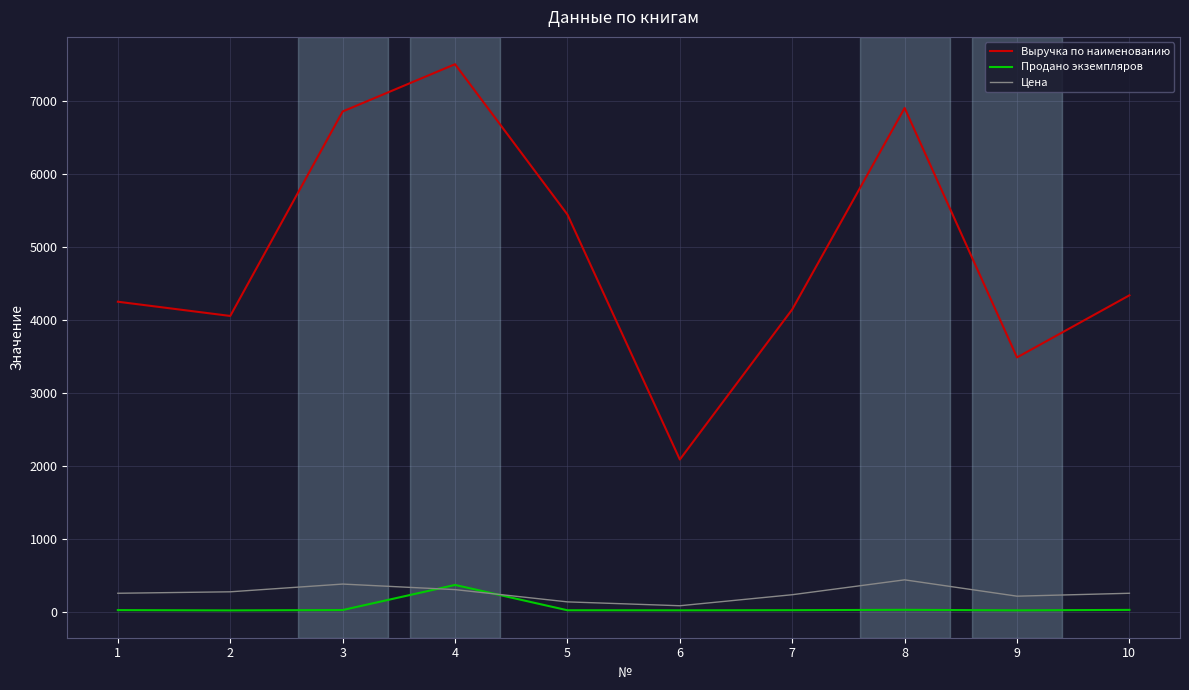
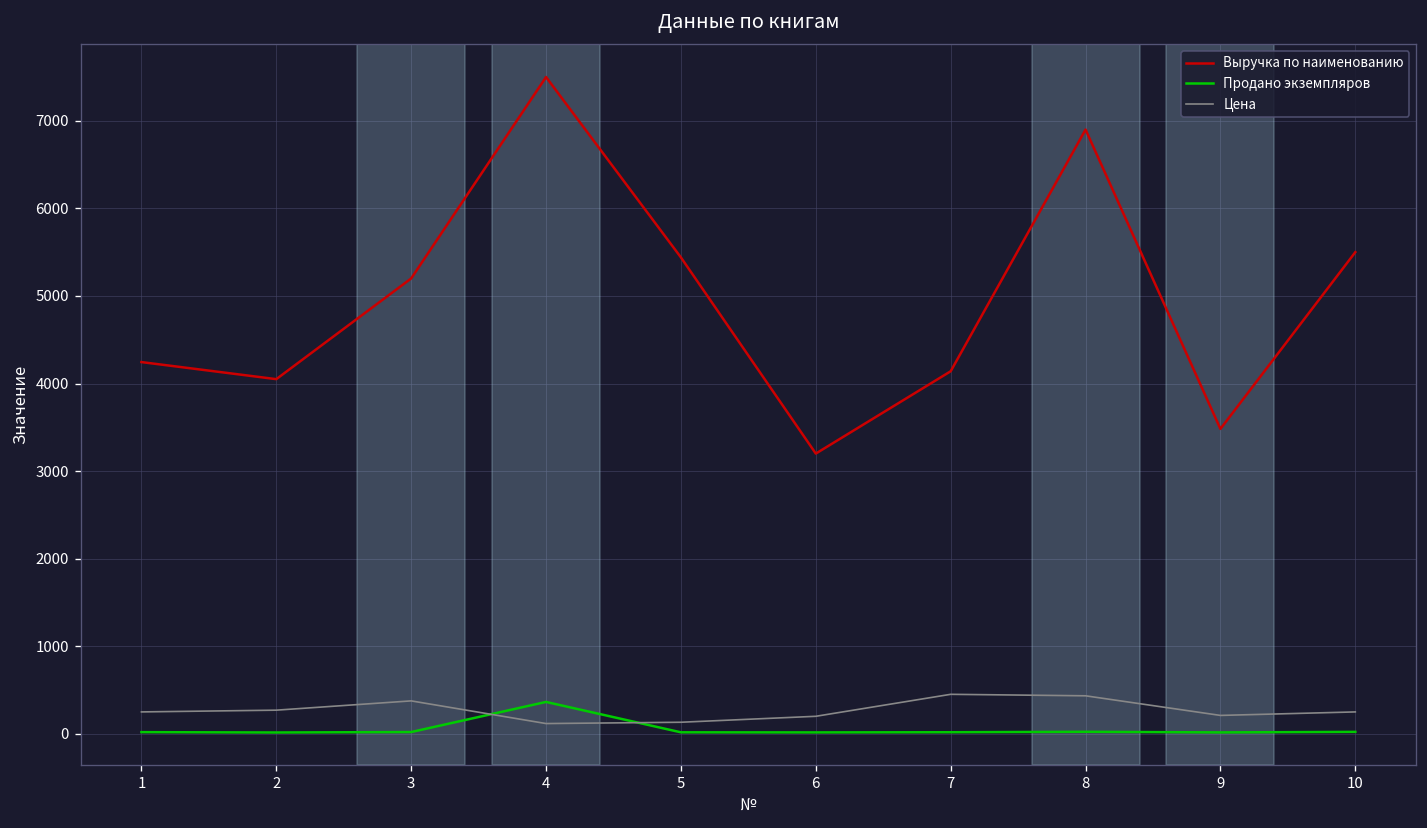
Выручка по наименованию, 3: 6900 -> 5200
Цена, 4: 300 -> 100
Выручка по наименованию, 6: 2100 -> 3200
Цена, 6: 100 -> 200
Цена, 7: 200 -> 500
Выручка по наименованию, 10: 4300 -> 5500
